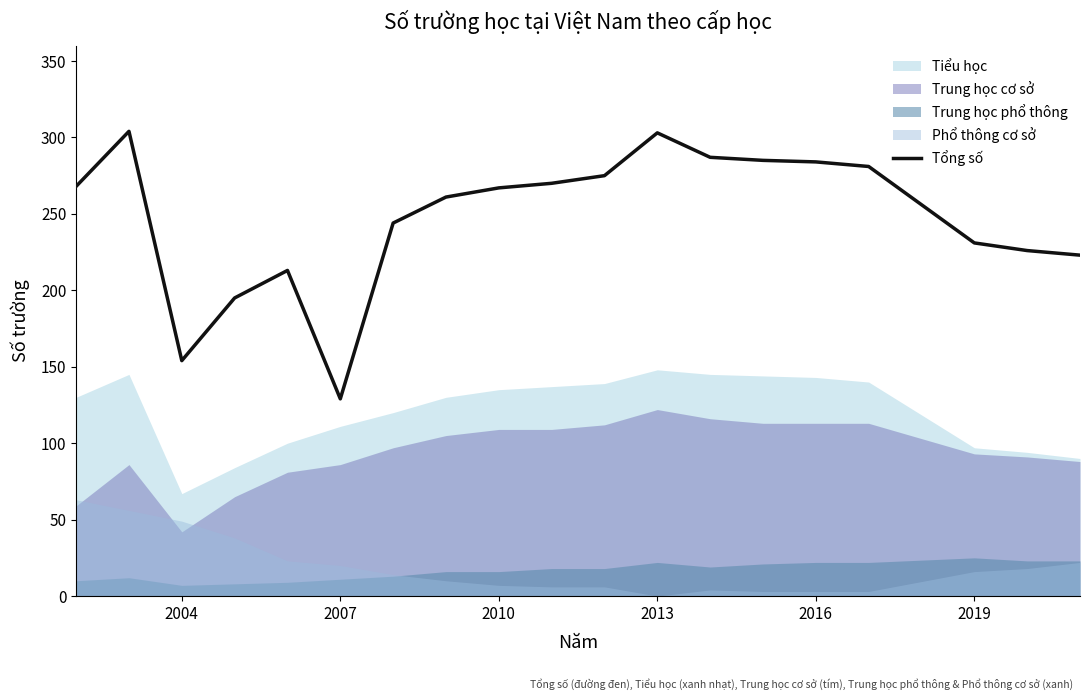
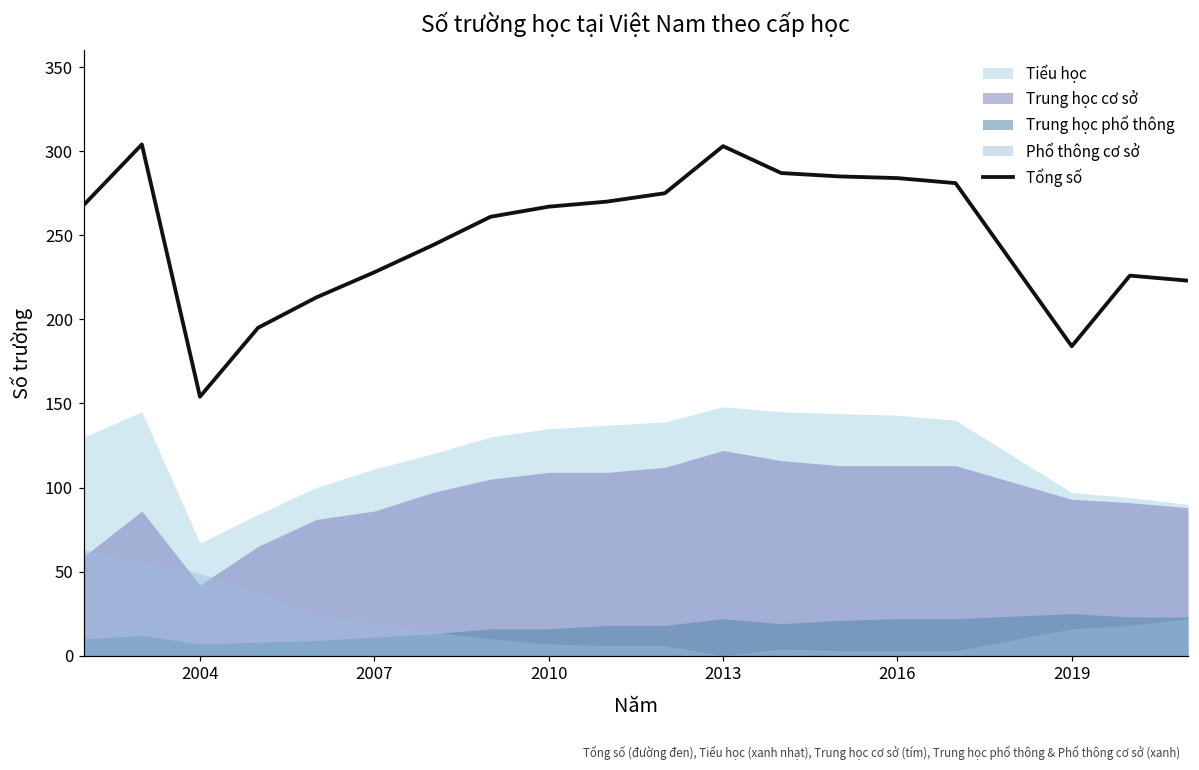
Tổng số, 2007: 129 -> 228
Tổng số, 2019: 231 -> 184
